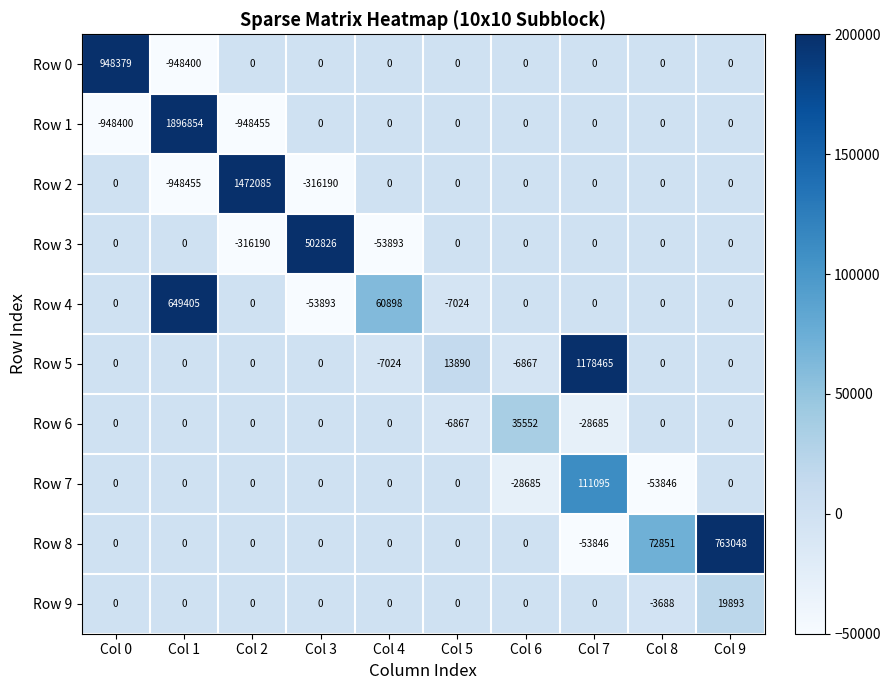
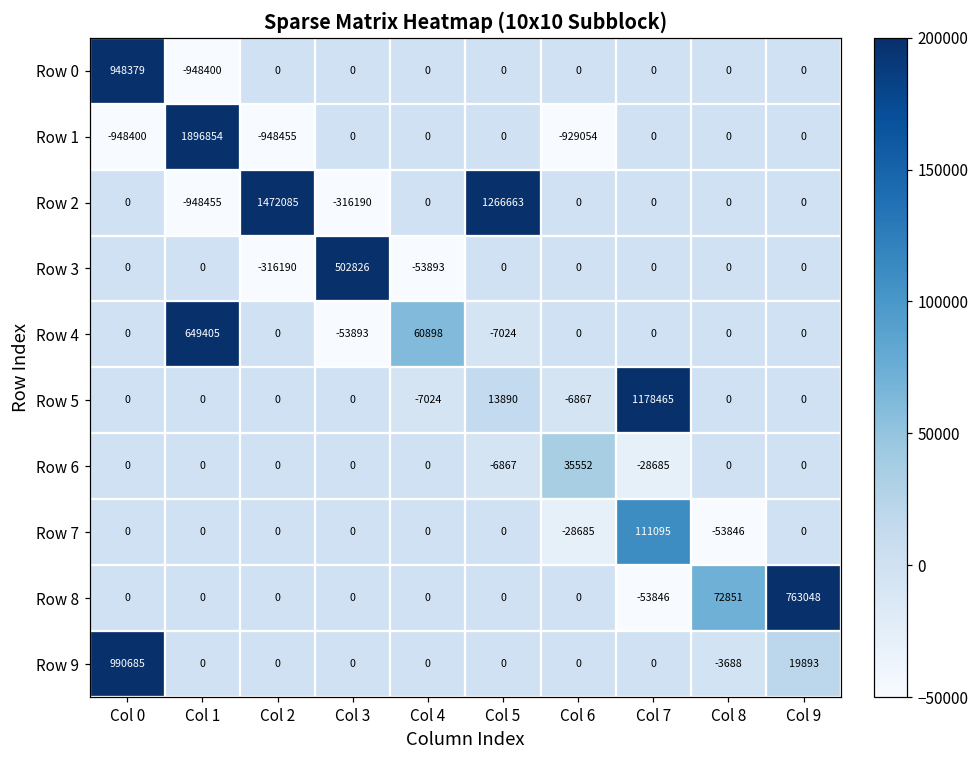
Row 1, Col 6: 0 -> -929054
Row 2, Col 5: 0 -> 1266663
Row 9, Col 0: 0 -> 990685
